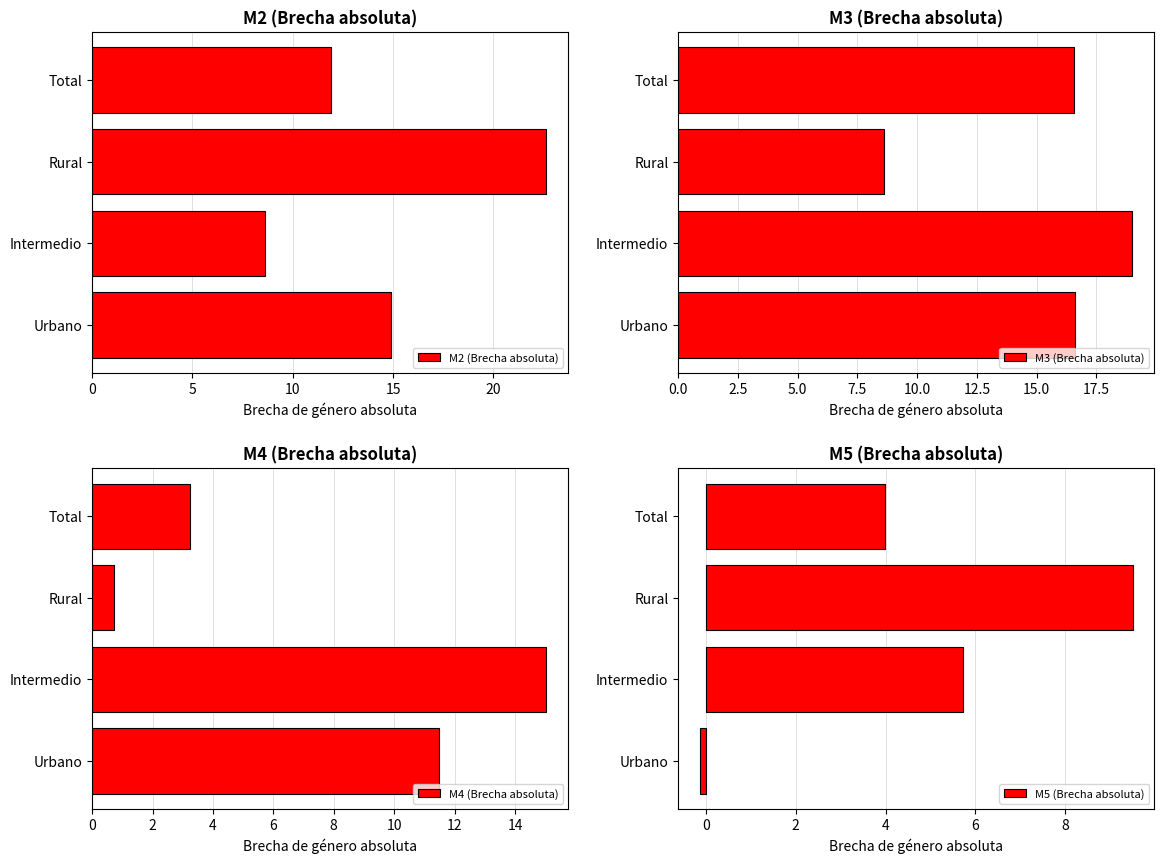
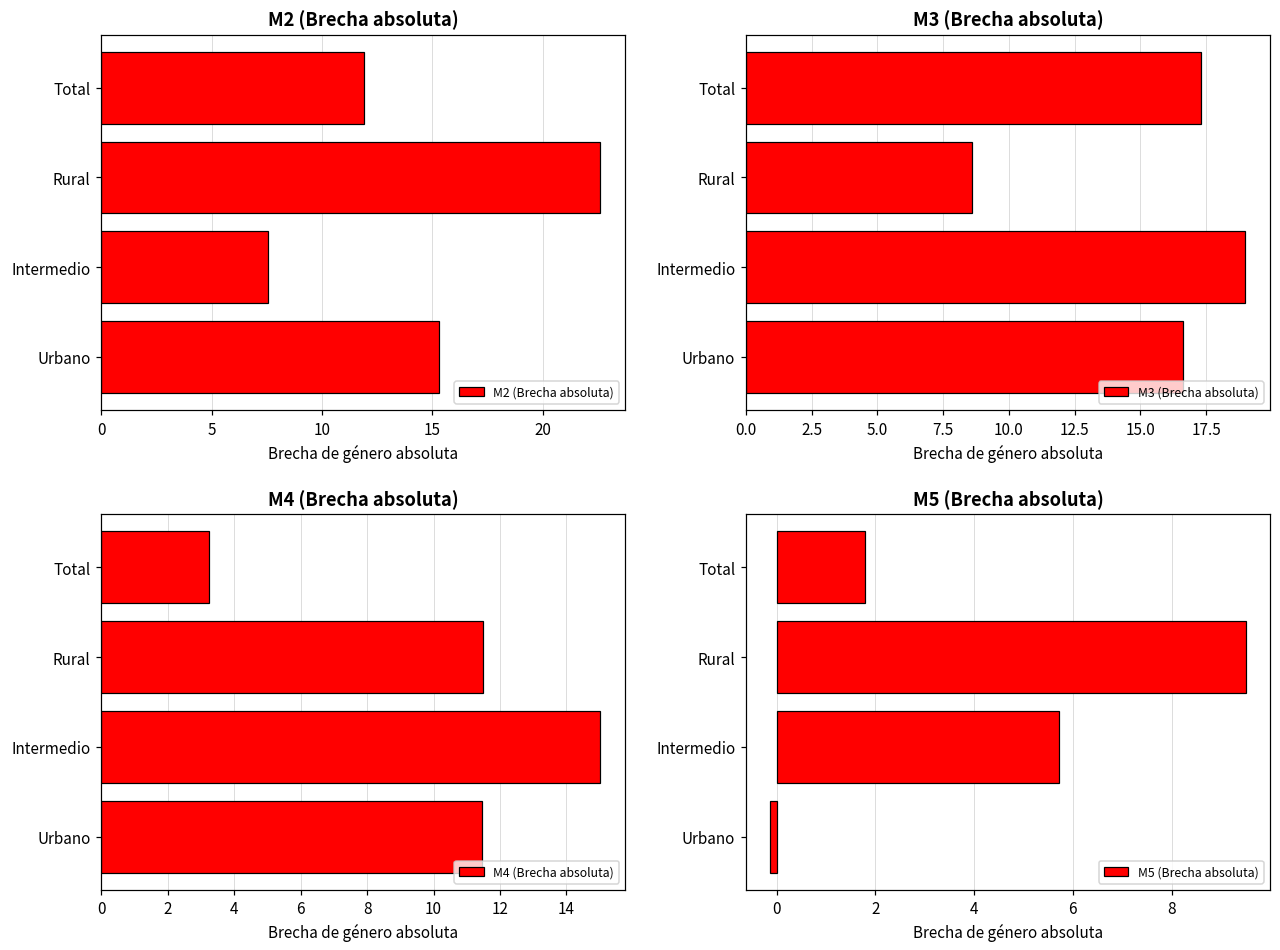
M2 (Brecha absoluta), Intermedio: 8.6 -> 7.6
M2 (Brecha absoluta), Urbano: 14.9 -> 15.3
M3 (Brecha absoluta), Total: 16.6 -> 17.3
M4 (Brecha absoluta), Rural: 0.7 -> 11.5
M5 (Brecha absoluta), Total: 4.0 -> 1.8
